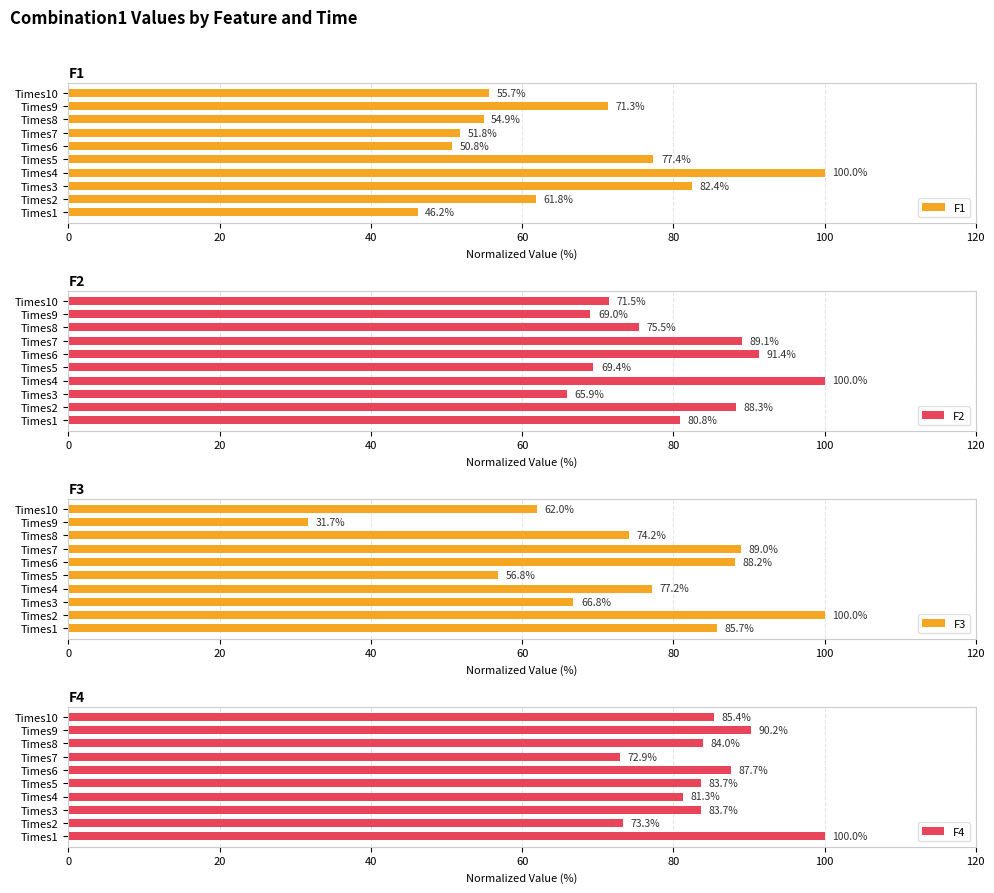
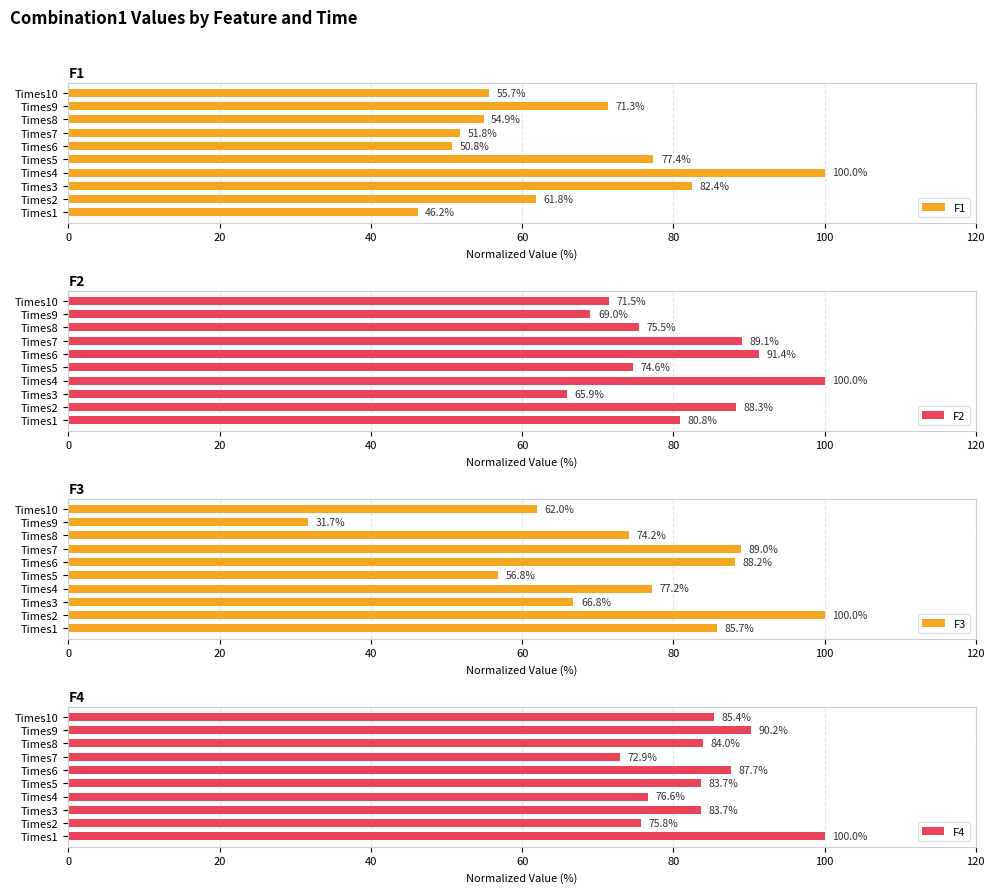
F2, Times5: 69.4% -> 74.6%
F4, Times4: 81.3% -> 76.6%
F4, Times2: 73.3% -> 75.8%
